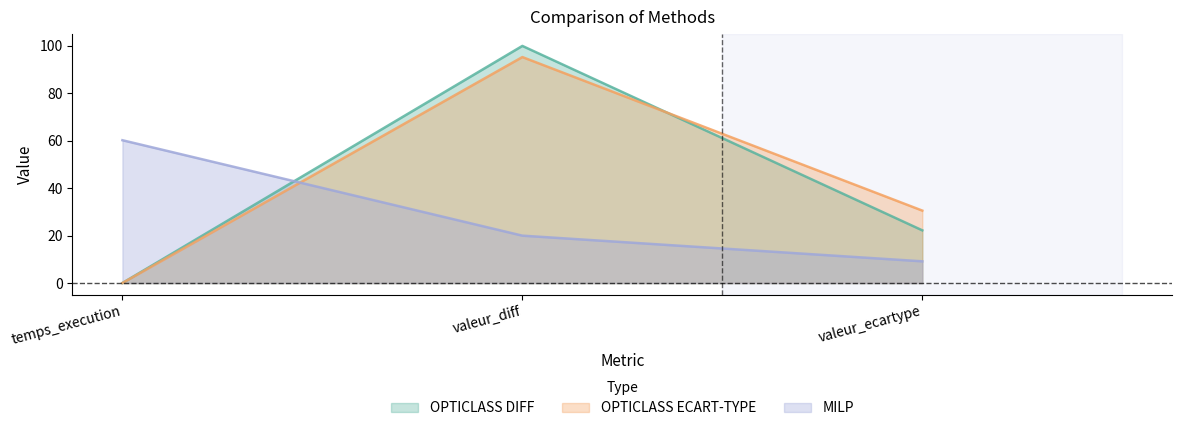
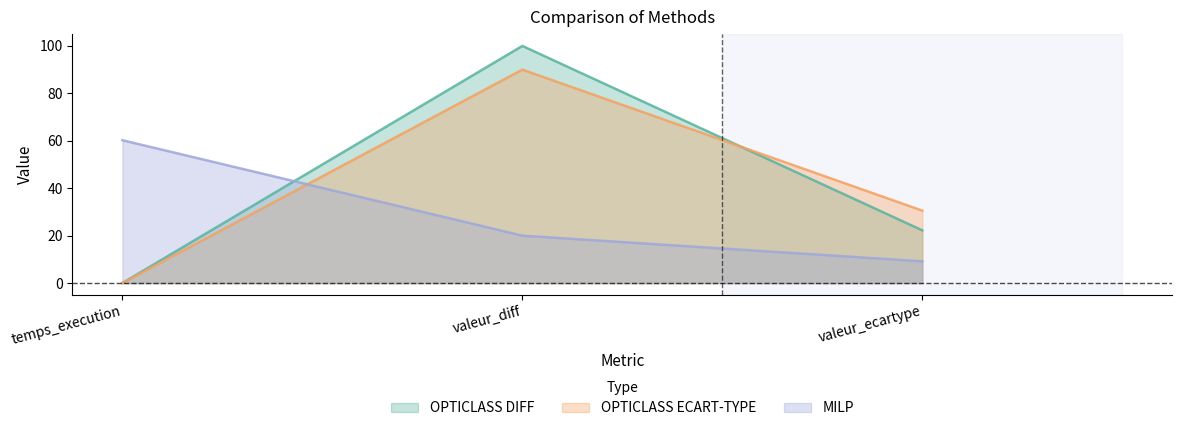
OPTICLASS ECART-TYPE, valeur_diff: 95 -> 90
